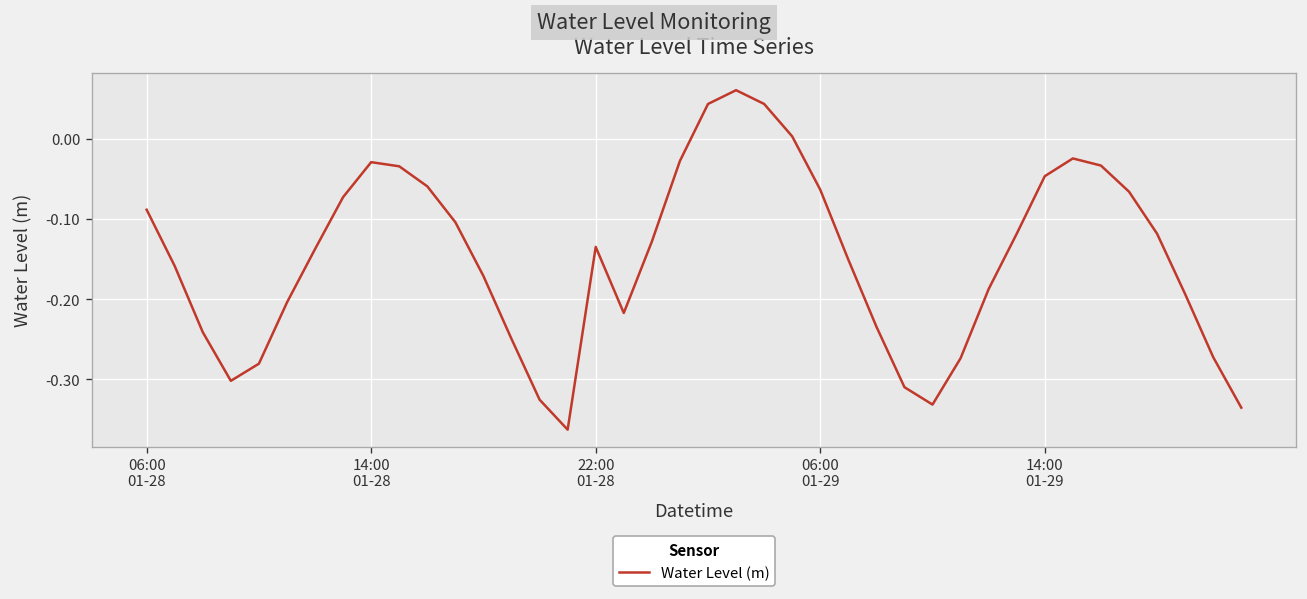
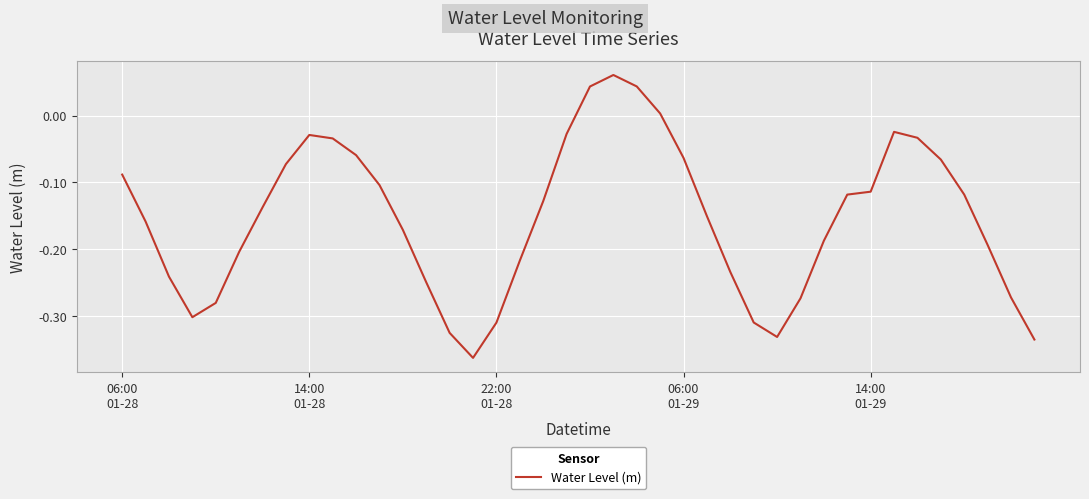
22:00 01-28: -0.13 -> -0.31
14:00 01-29: -0.05 -> -0.11
